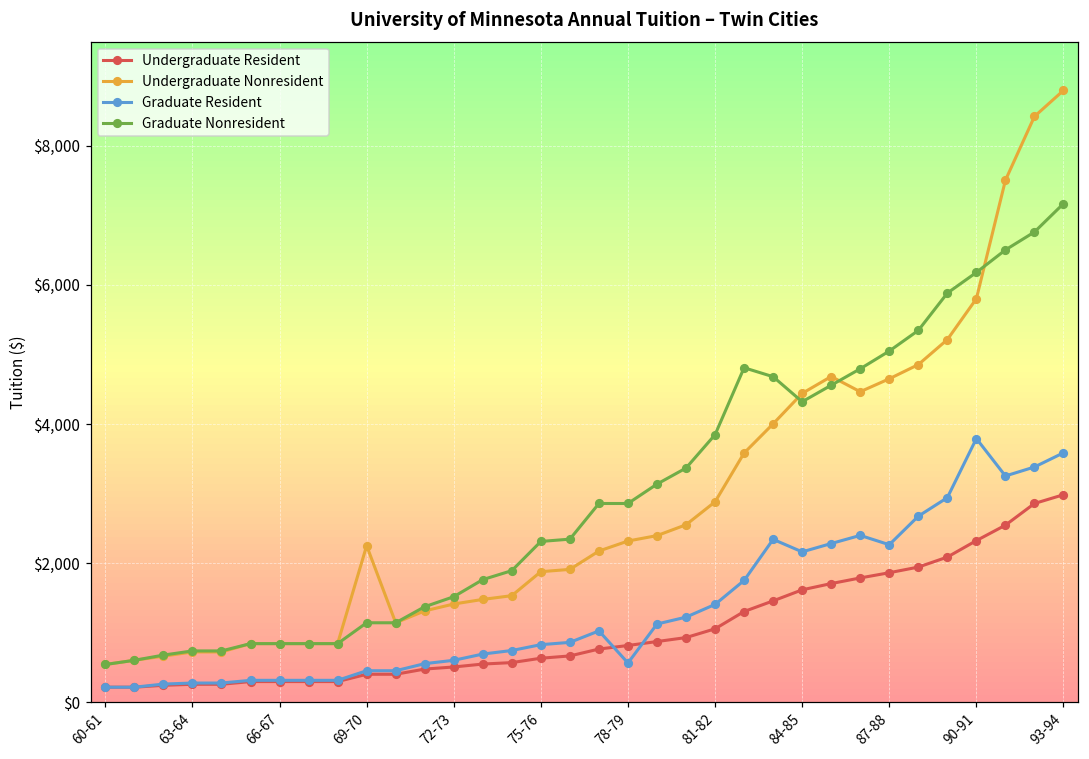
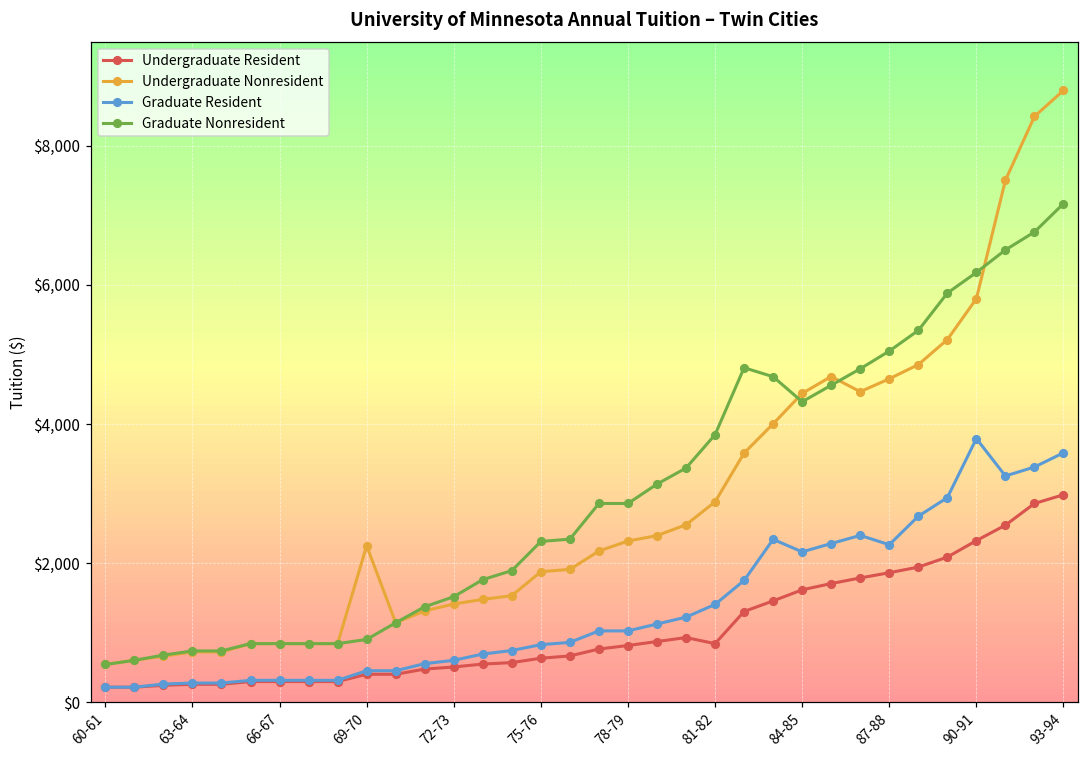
Graduate Nonresident, 69-70: $1,100 -> $900
Graduate Resident, 78-79: $600 -> $1,000
Undergraduate Resident, 81-82: $1,100 -> $800
